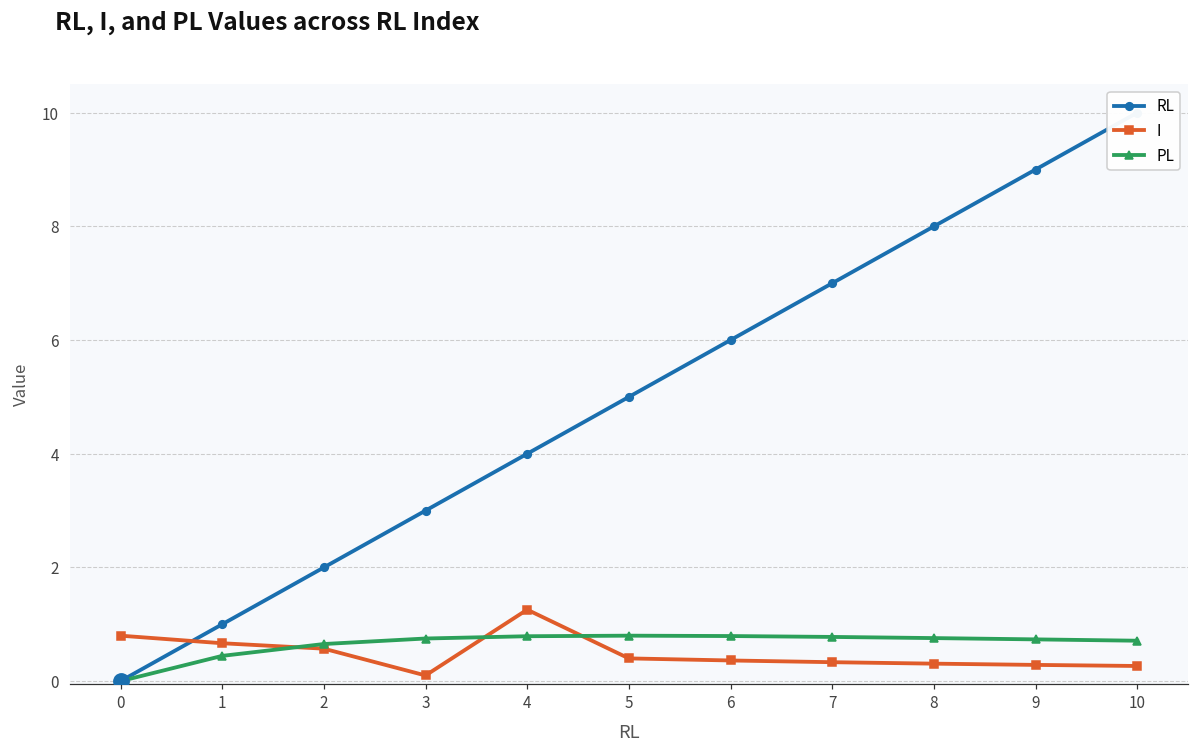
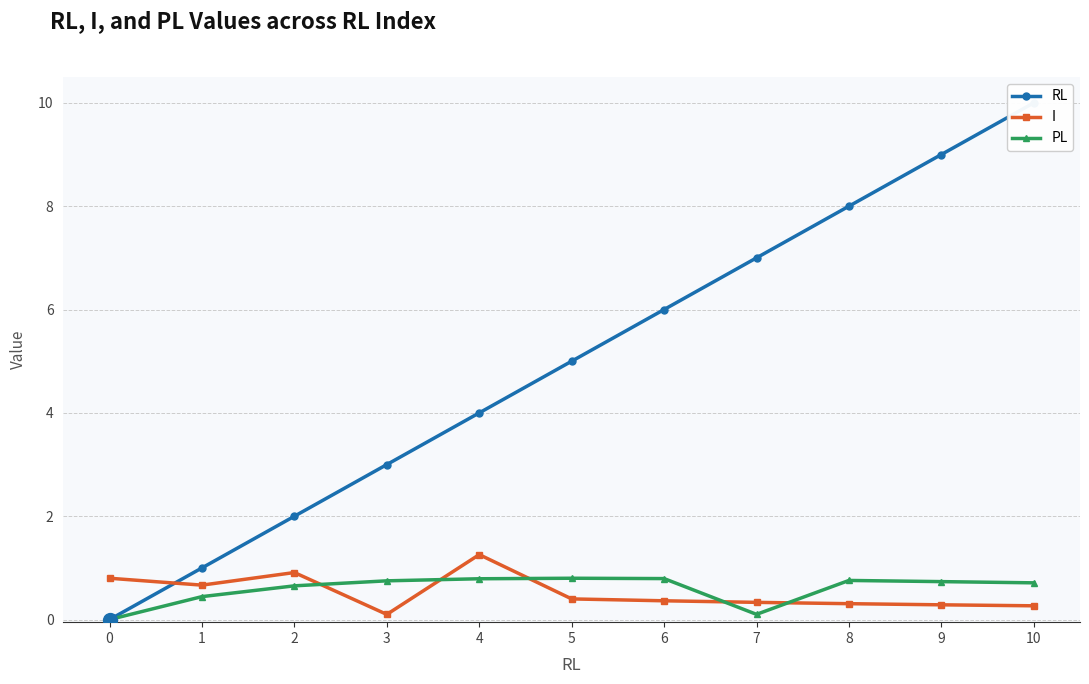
I, 2: 0.6 -> 0.9
PL, 7: 0.8 -> 0.1
